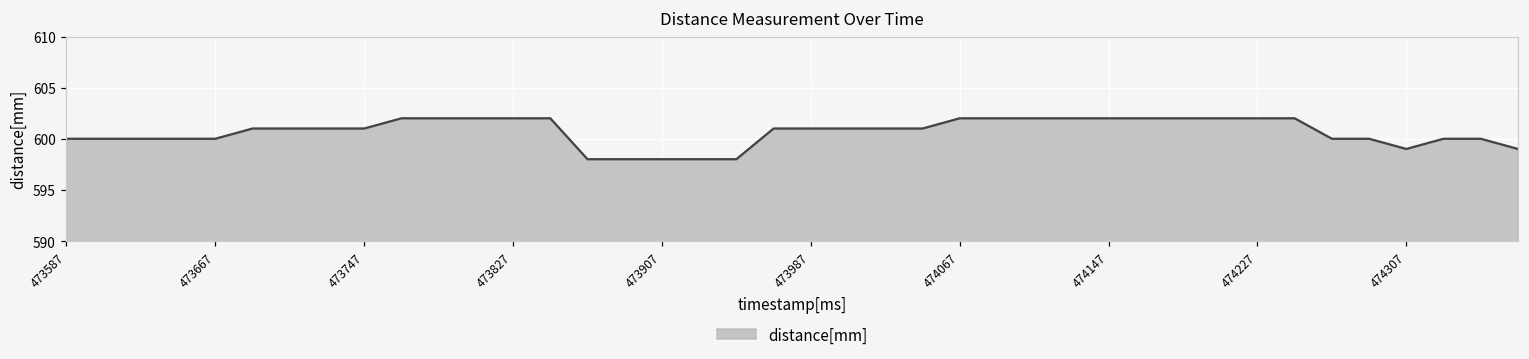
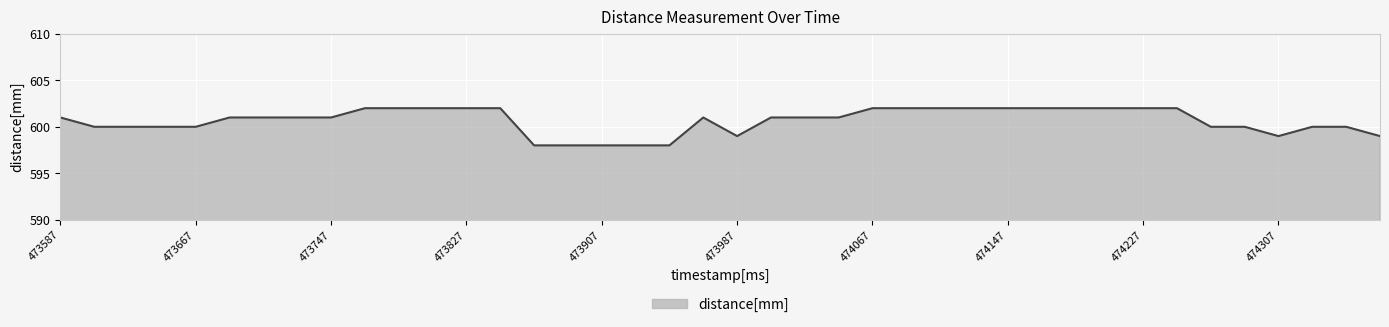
473587: 600 -> 601
473987: 601 -> 599
